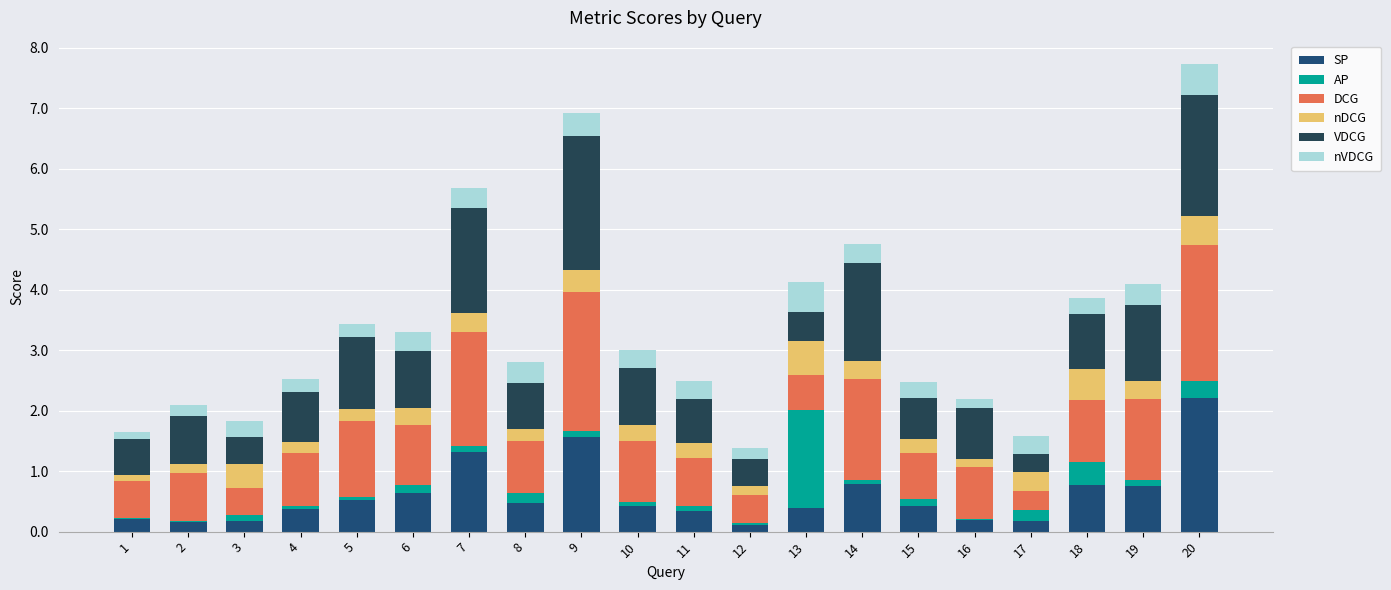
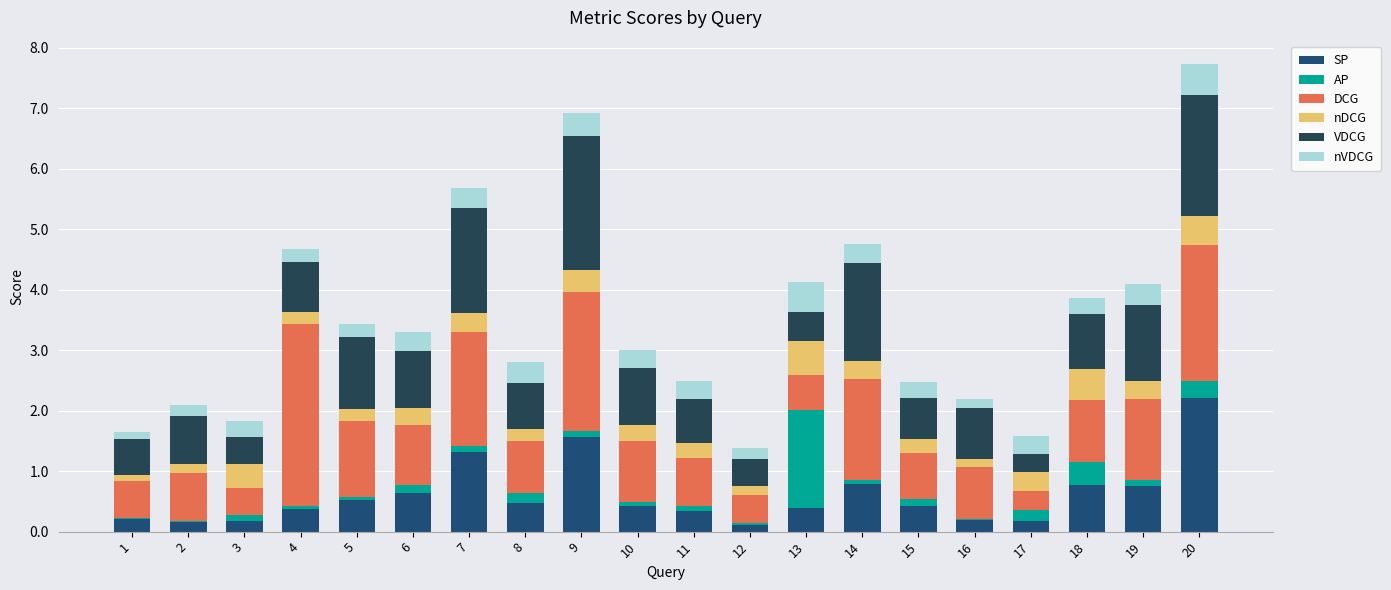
DCG, 4: 0.9 -> 3.0
